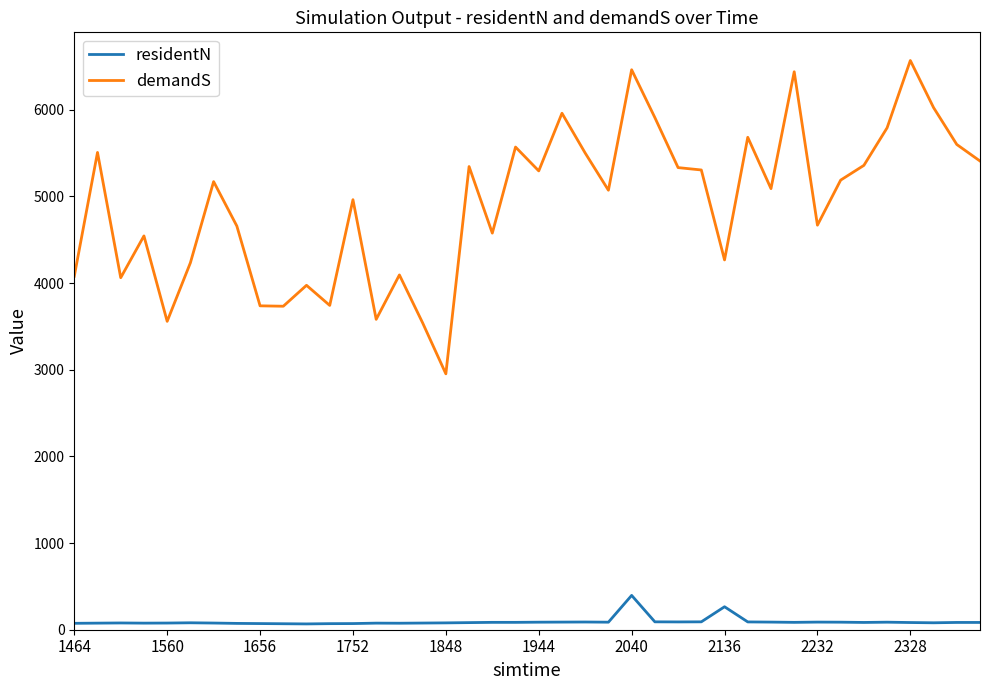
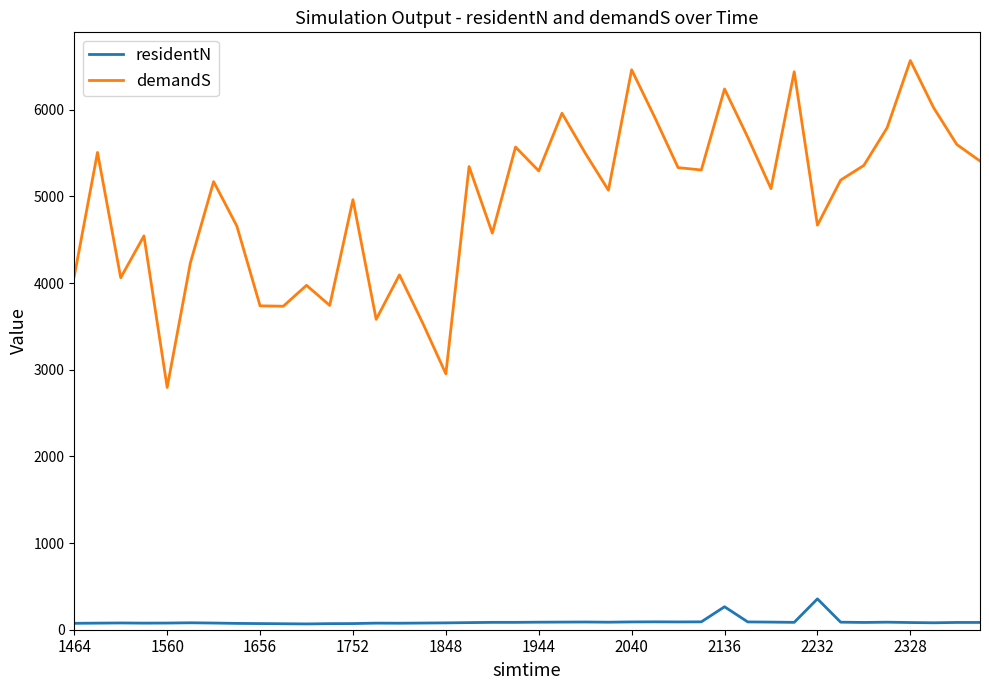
demandS, 1560: 3600 -> 2800
residentN, 2040: 400 -> 100
demandS, 2136: 4300 -> 6200
residentN, 2232: 100 -> 400
